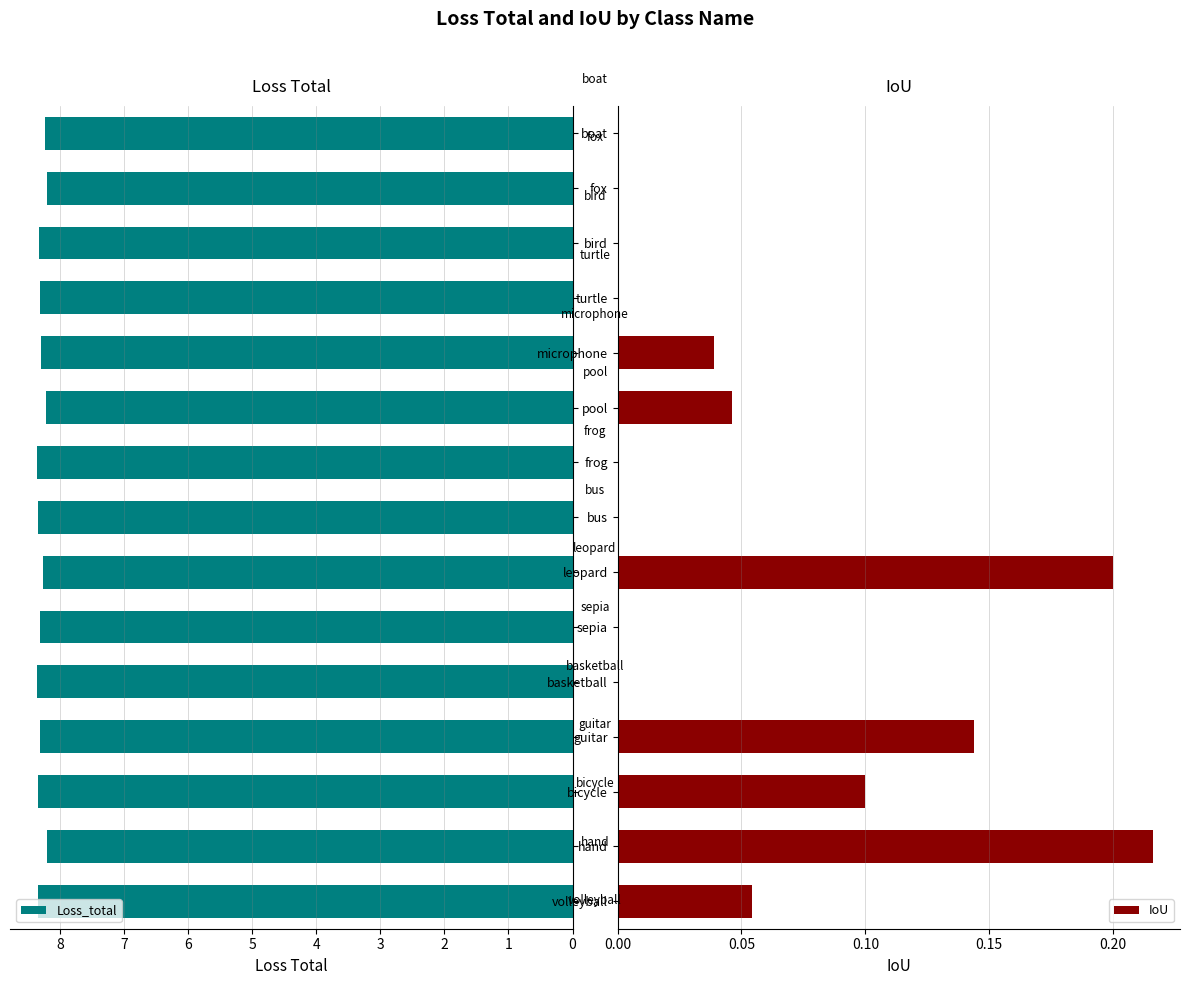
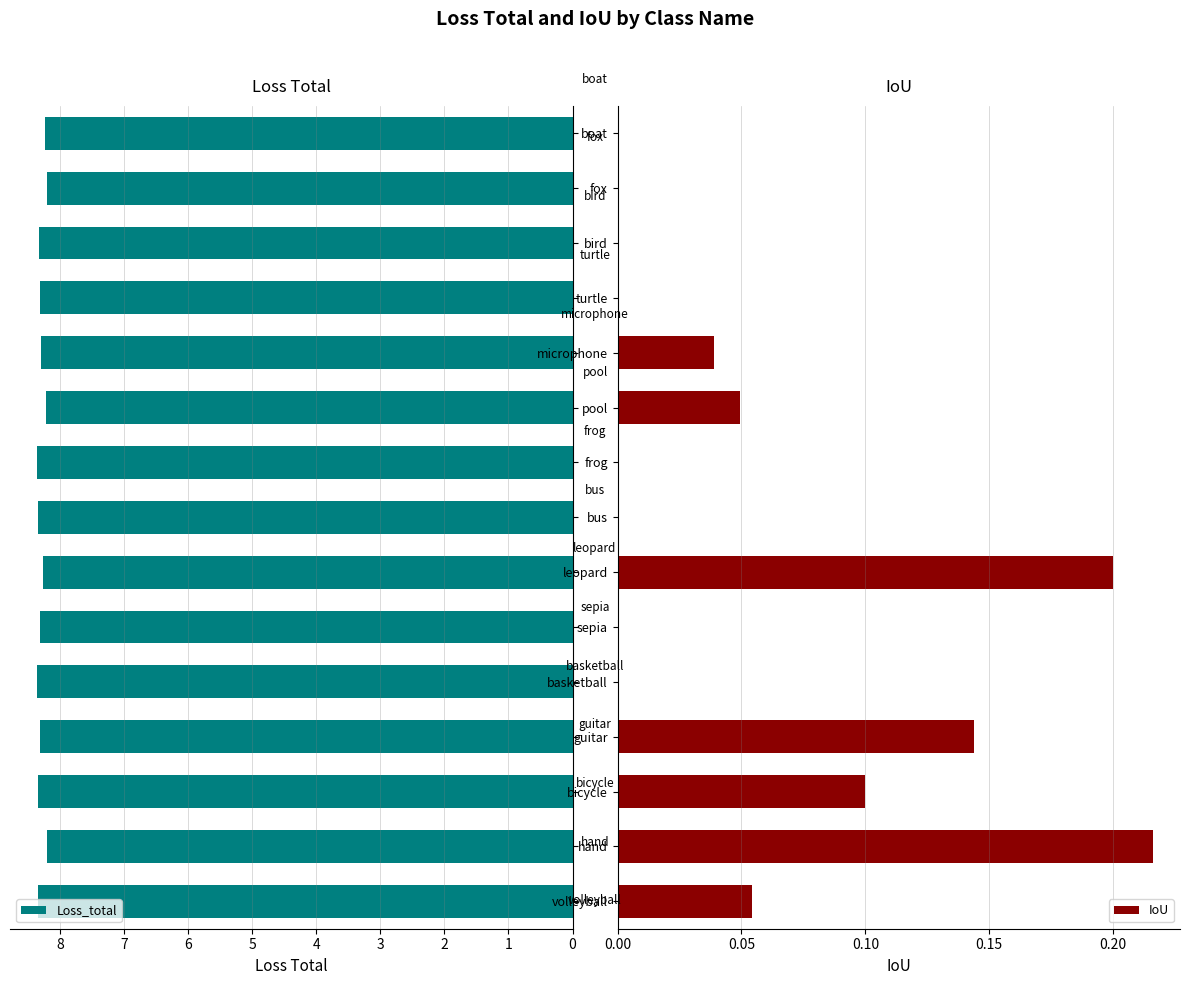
IoU, pool: 0.046 -> 0.050
